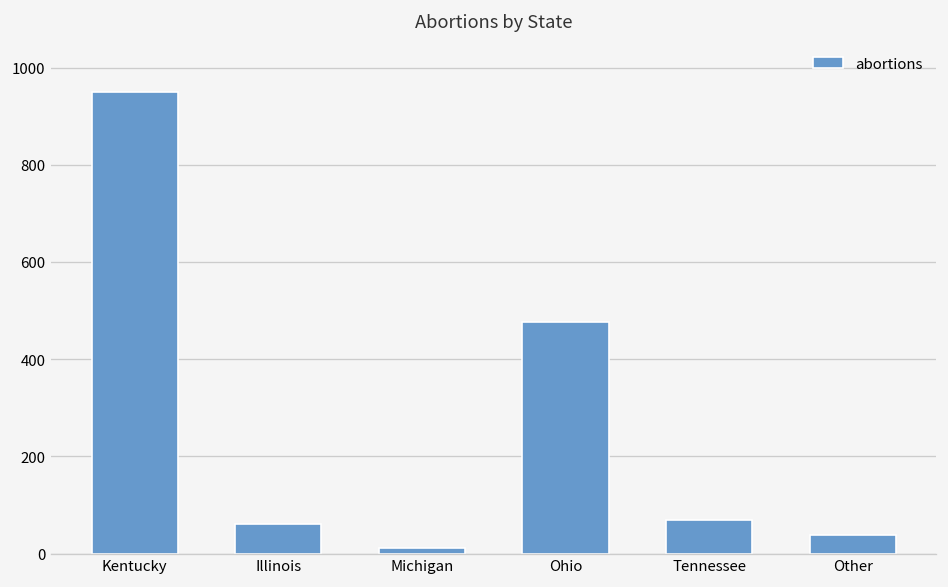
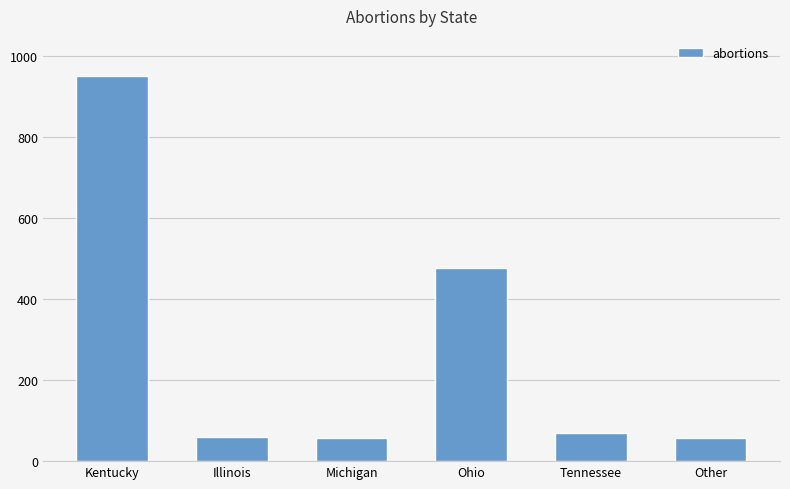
Michigan: 10 -> 60
Other: 40 -> 60
